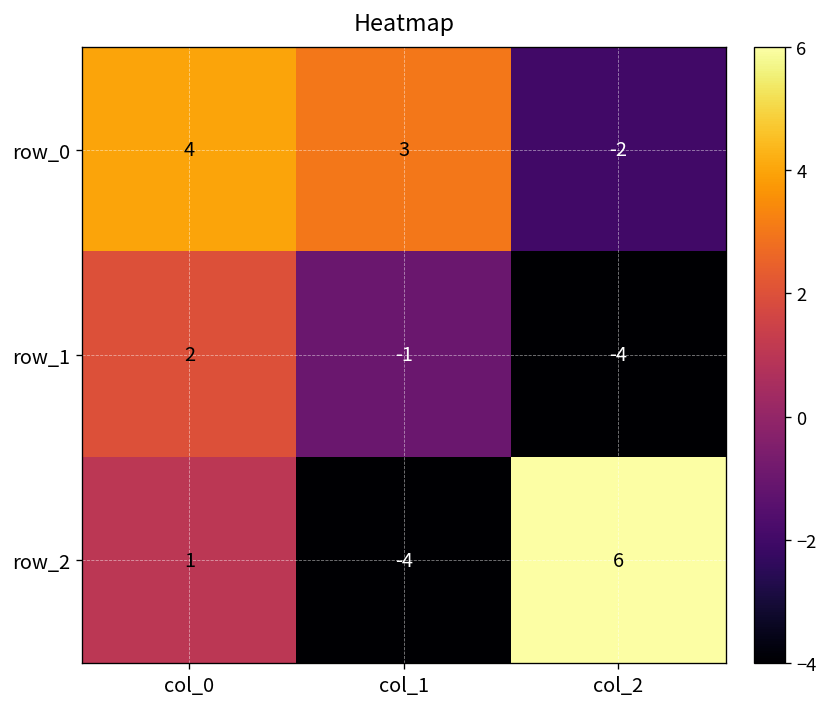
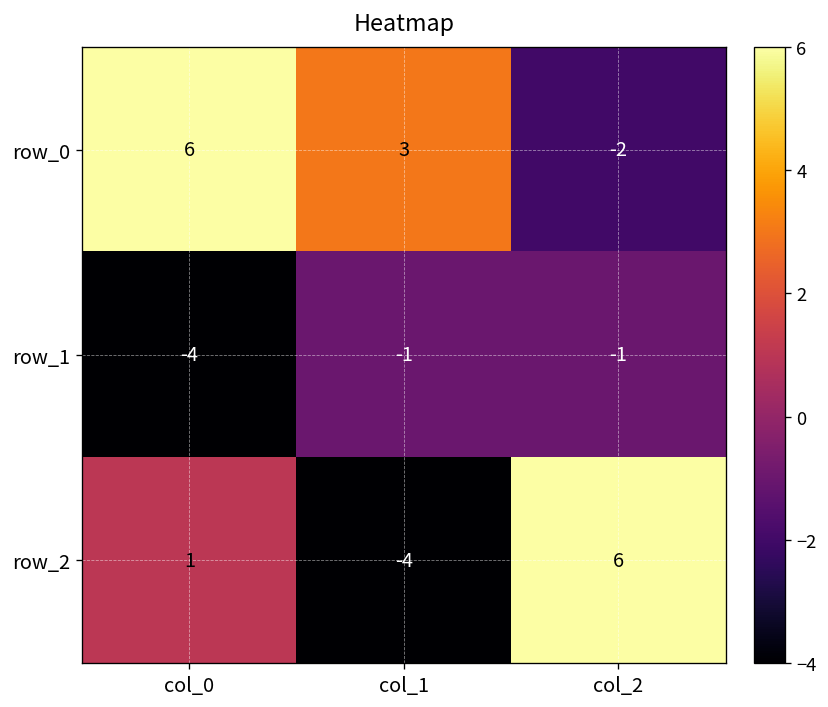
row_0, col_0: 4 -> 6
row_1, col_0: 2 -> -4
row_1, col_2: -4 -> -1
